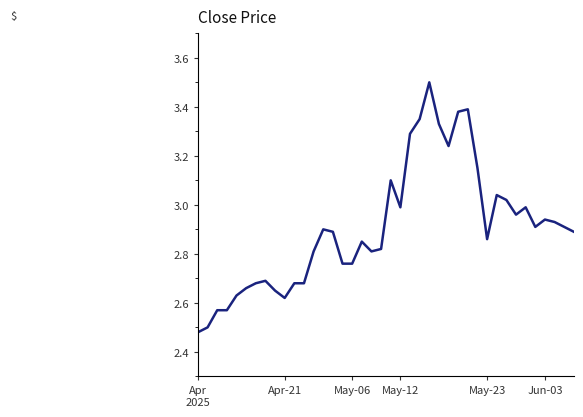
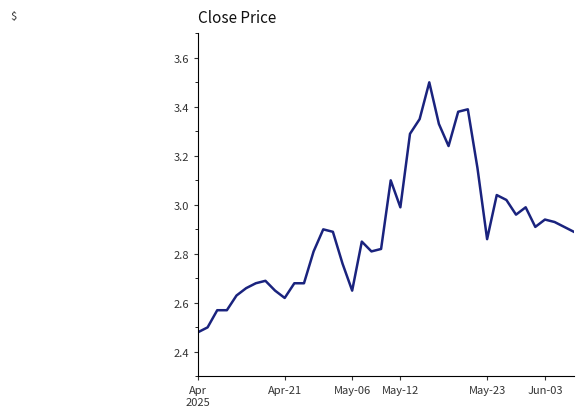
May-06: 2.76 -> 2.65
